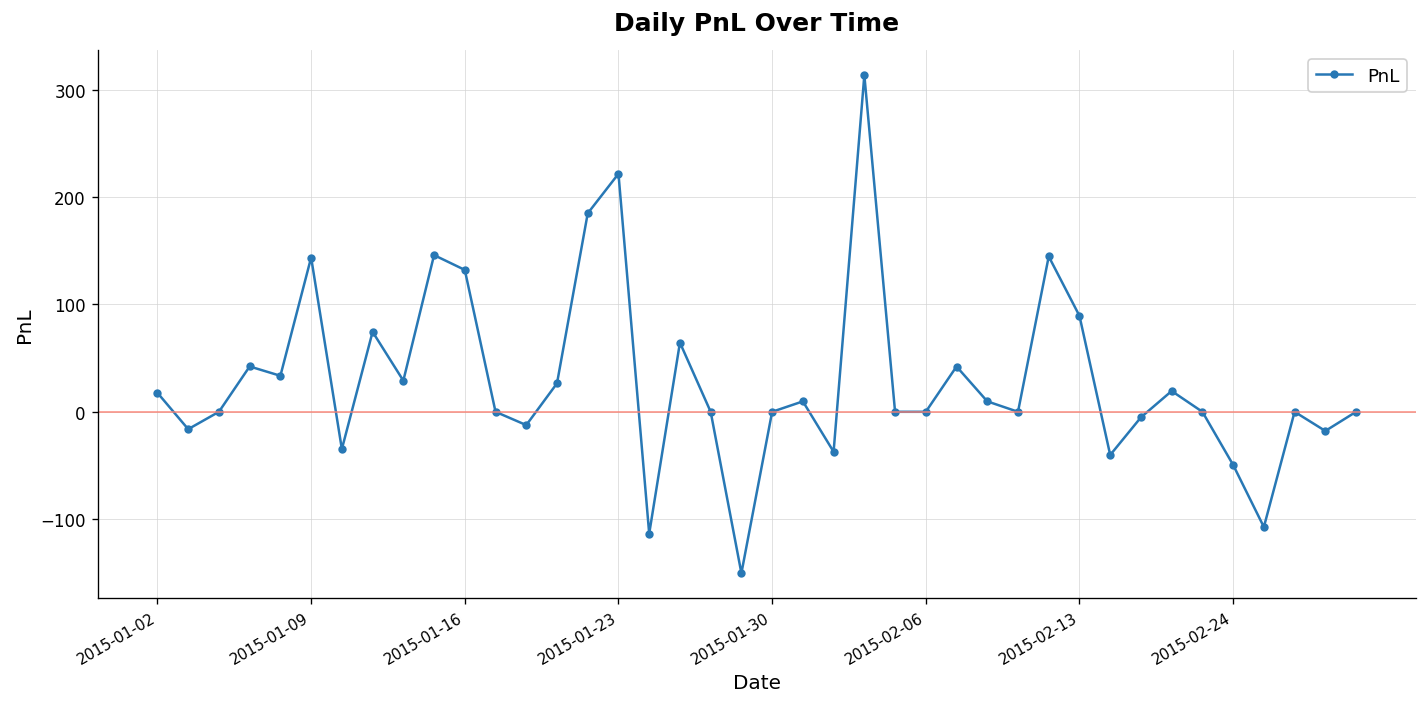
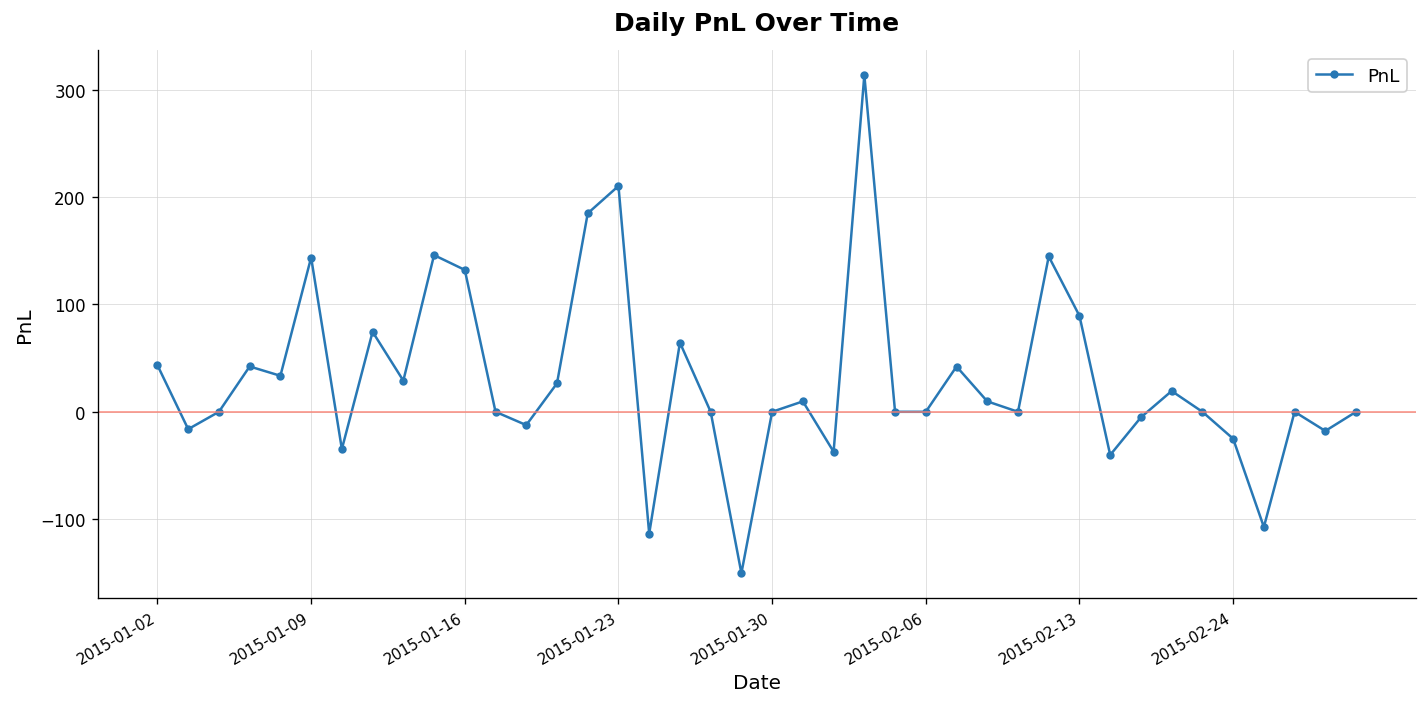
2015-01-02: 20 -> 40
2015-01-23: 220 -> 210
2015-02-24: -50 -> -30
